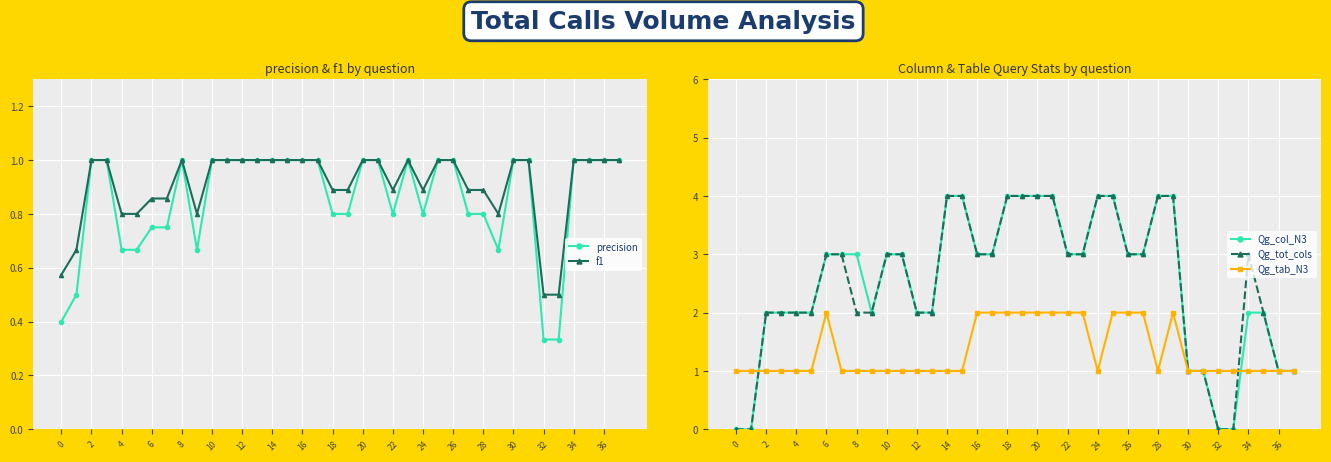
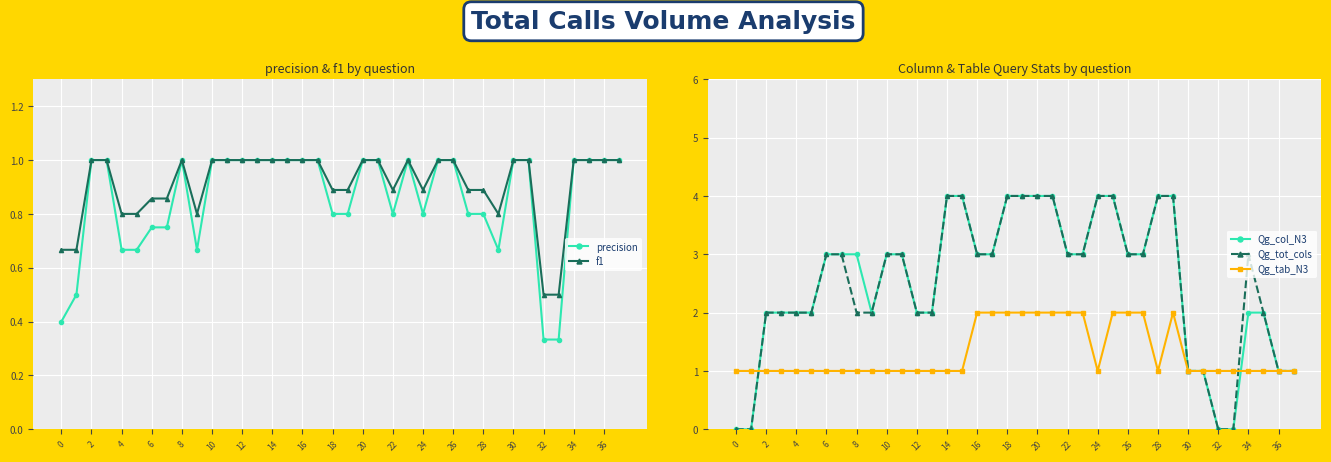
precision & f1 by question, f1, 0: 0.57 -> 0.67
Column & Table Query Stats by question, Qg_tab_N3, 6: 2 -> 1
